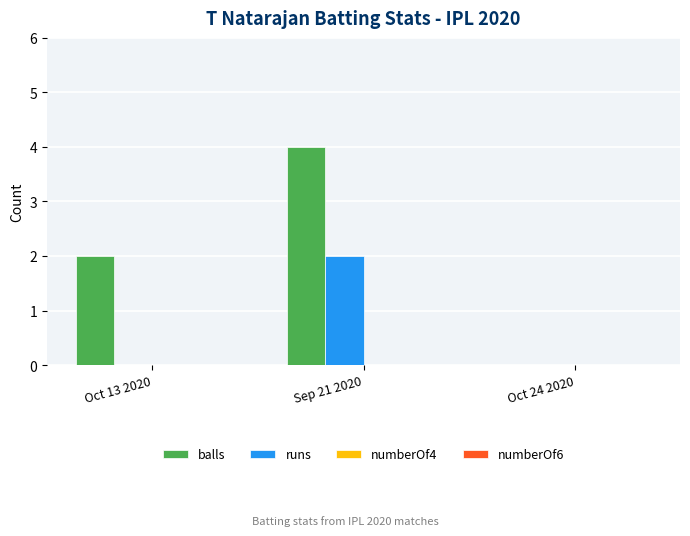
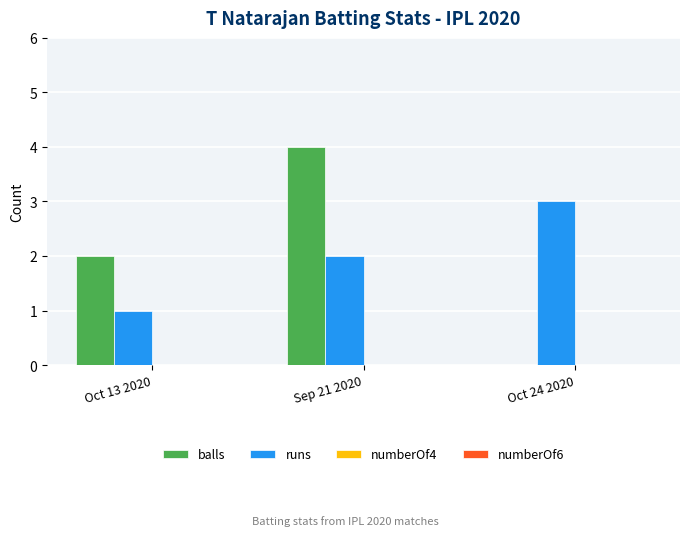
runs, Oct 13 2020: 0 -> 1
runs, Oct 24 2020: 0 -> 3
